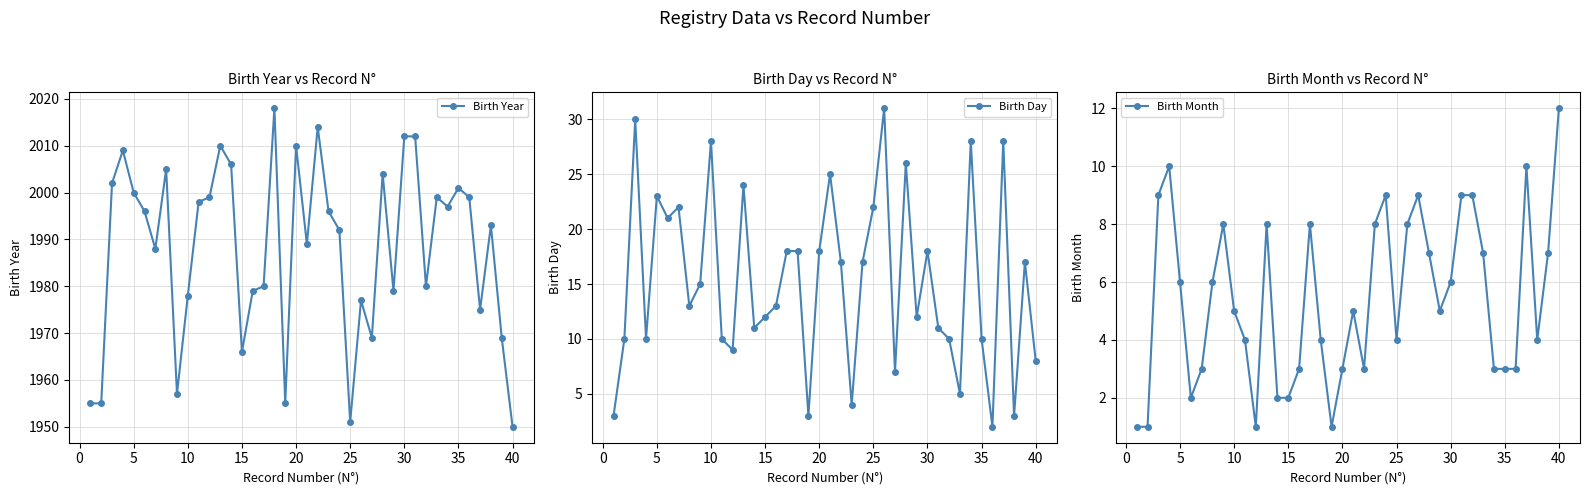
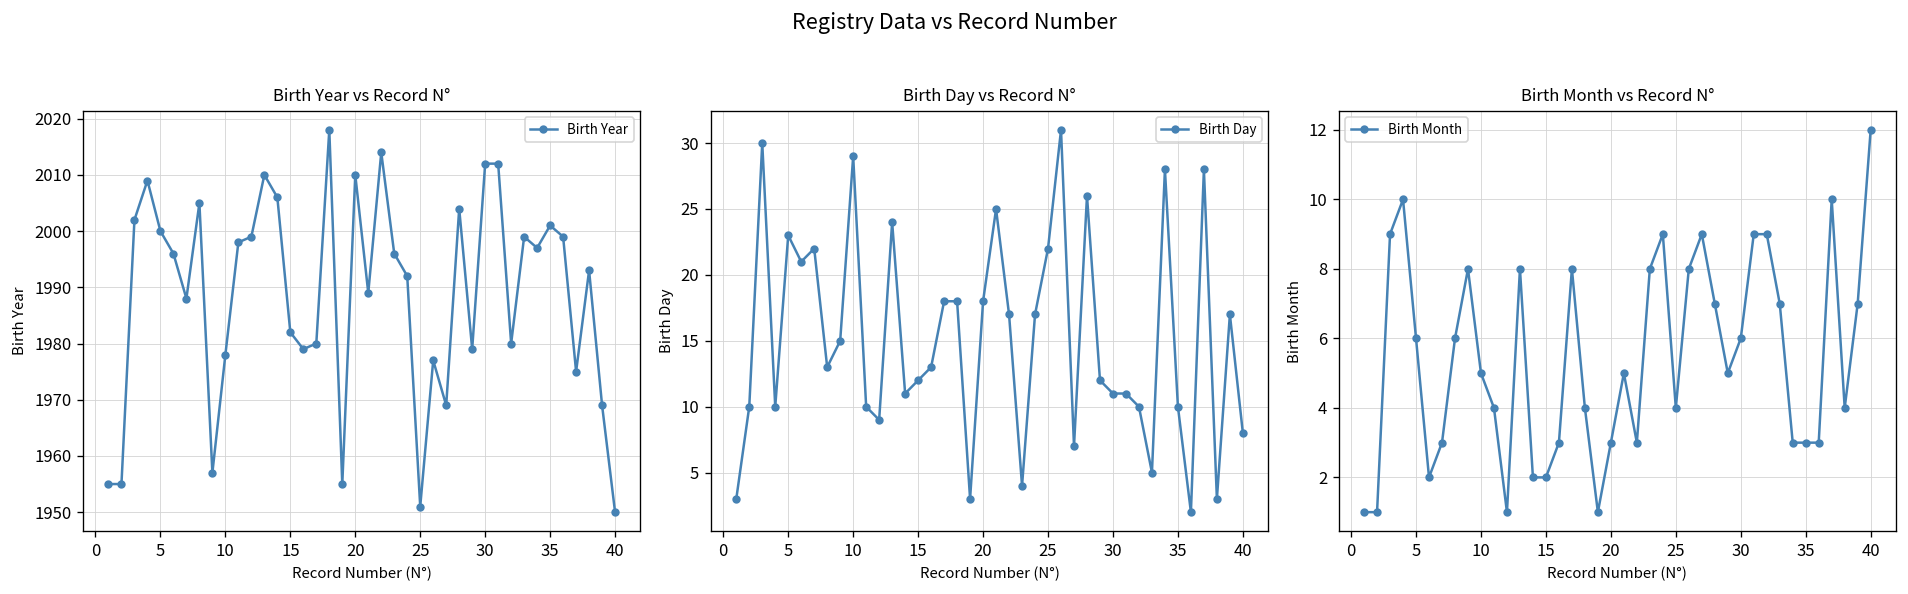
Birth Year vs Record N°, 15: 1966 -> 1982
Birth Day vs Record N°, 10: 28 -> 29
Birth Day vs Record N°, 30: 18 -> 11
